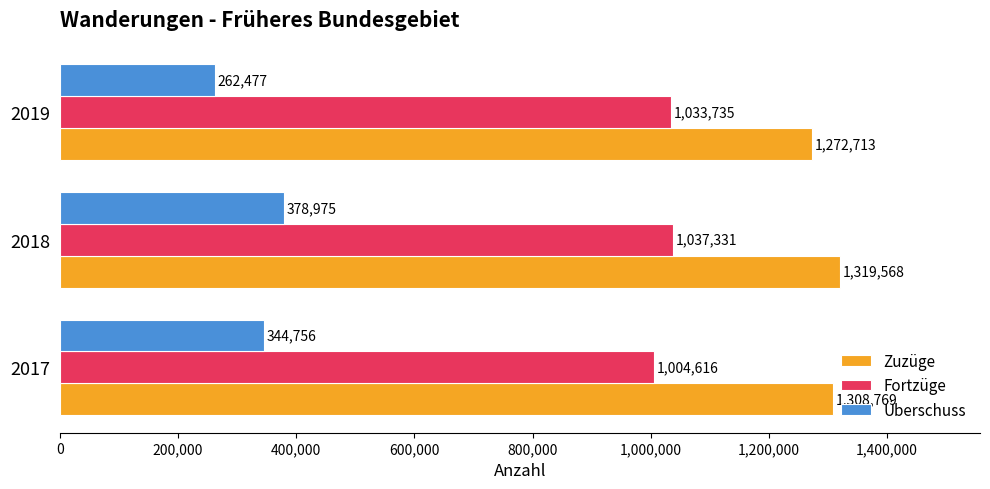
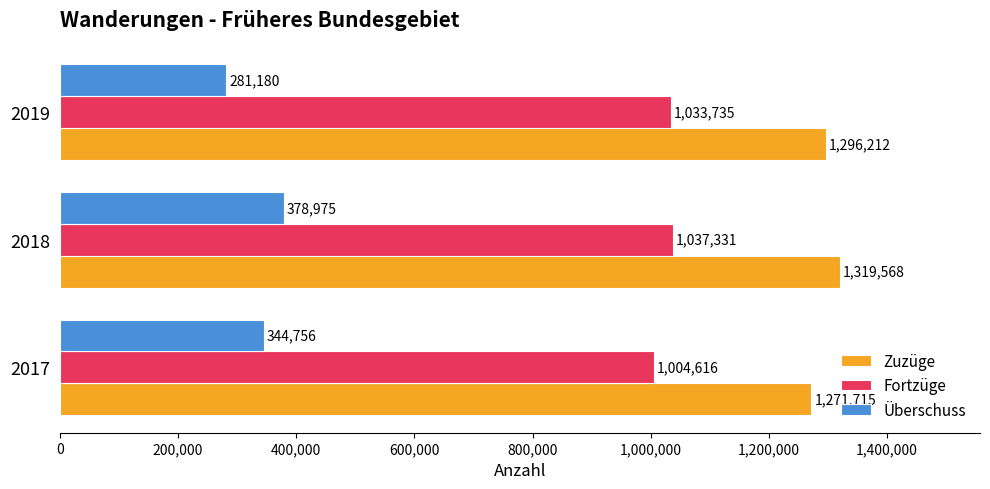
Überschuss, 2019: 262,477 -> 281,180
Zuzüge, 2019: 1,272,713 -> 1,296,212
Zuzüge, 2017: 1,308,769 -> 1,271,715
